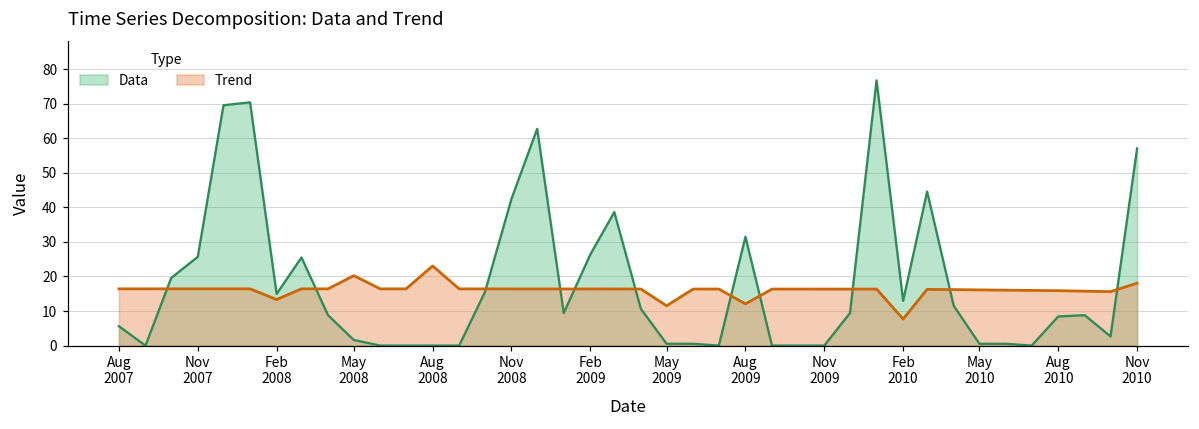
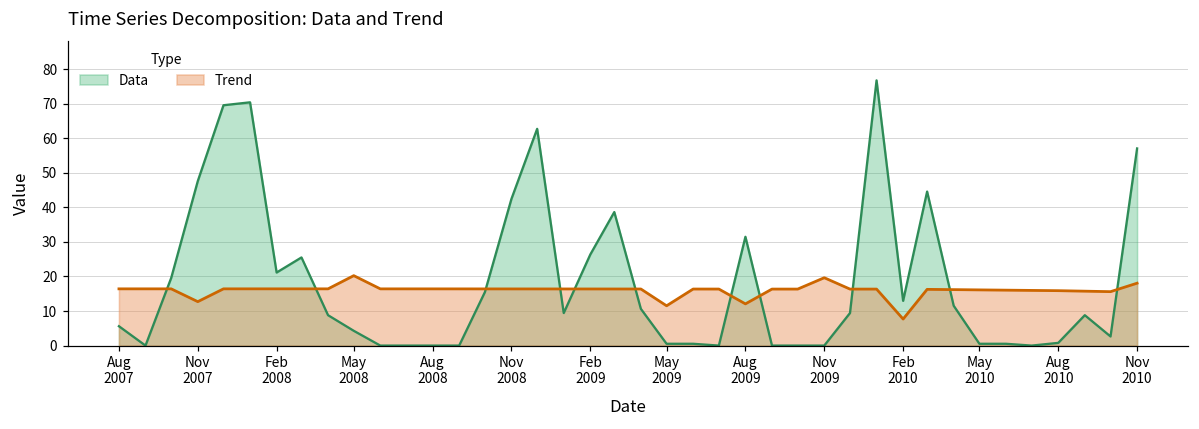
Data, Nov 2007: 26 -> 48
Trend, Nov 2007: 16 -> 13
Data, Feb 2008: 15 -> 21
Trend, Feb 2008: 13 -> 16
Data, May 2008: 2 -> 4
Trend, Aug 2008: 23 -> 16
Trend, Nov 2009: 16 -> 20
Data, Aug 2010: 8 -> 1
